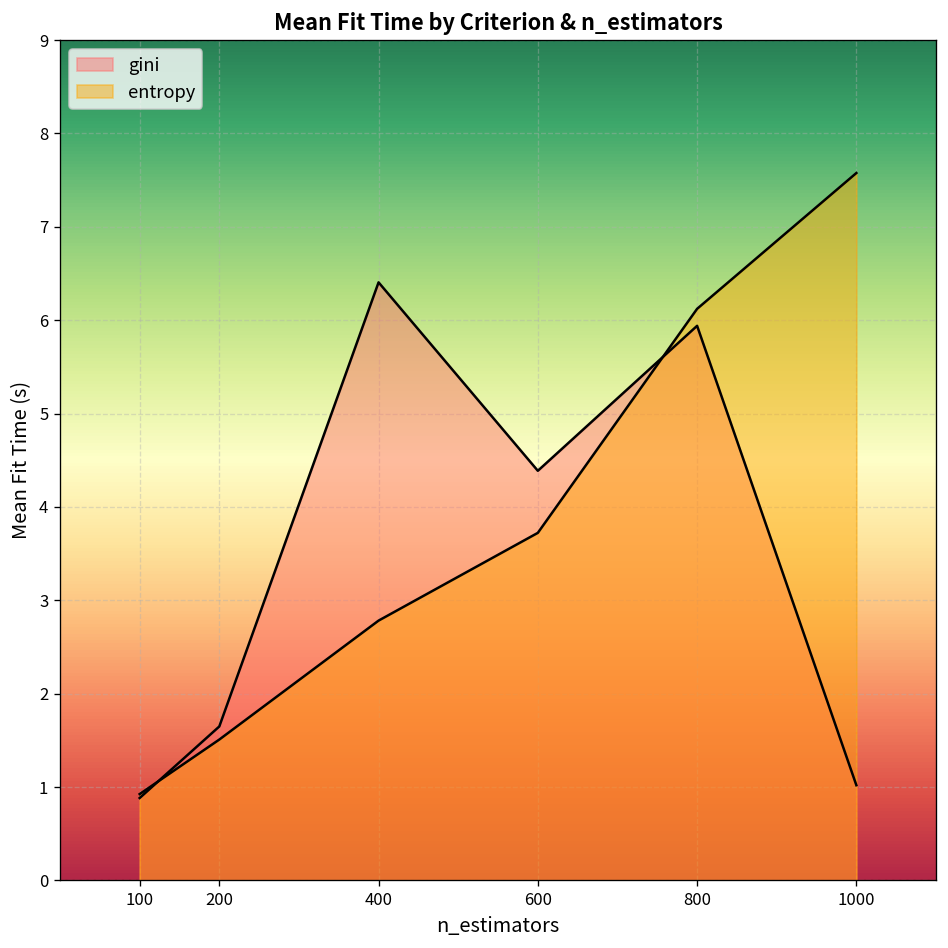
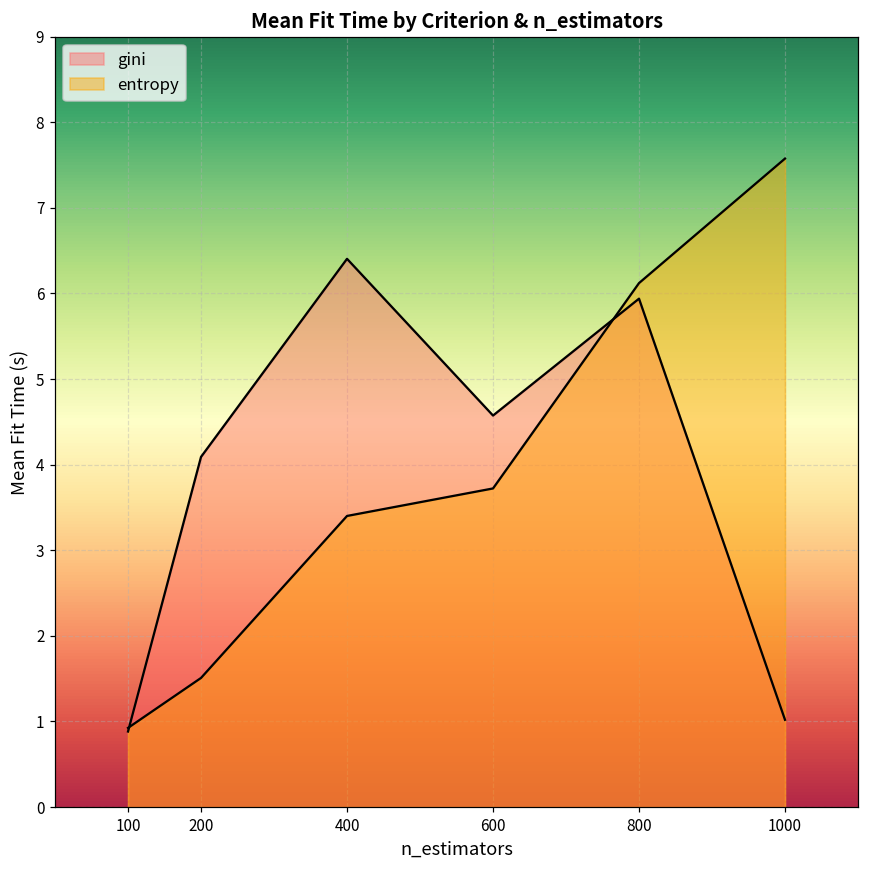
gini, 200: 1.6 -> 4.1
entropy, 400: 2.8 -> 3.4
gini, 600: 4.4 -> 4.6
